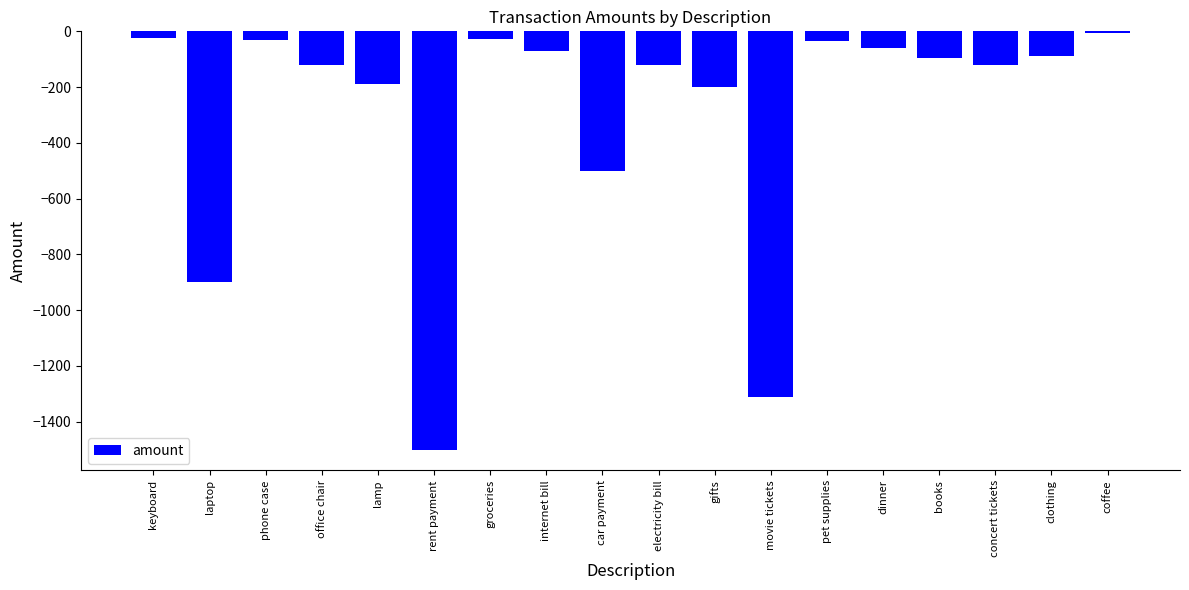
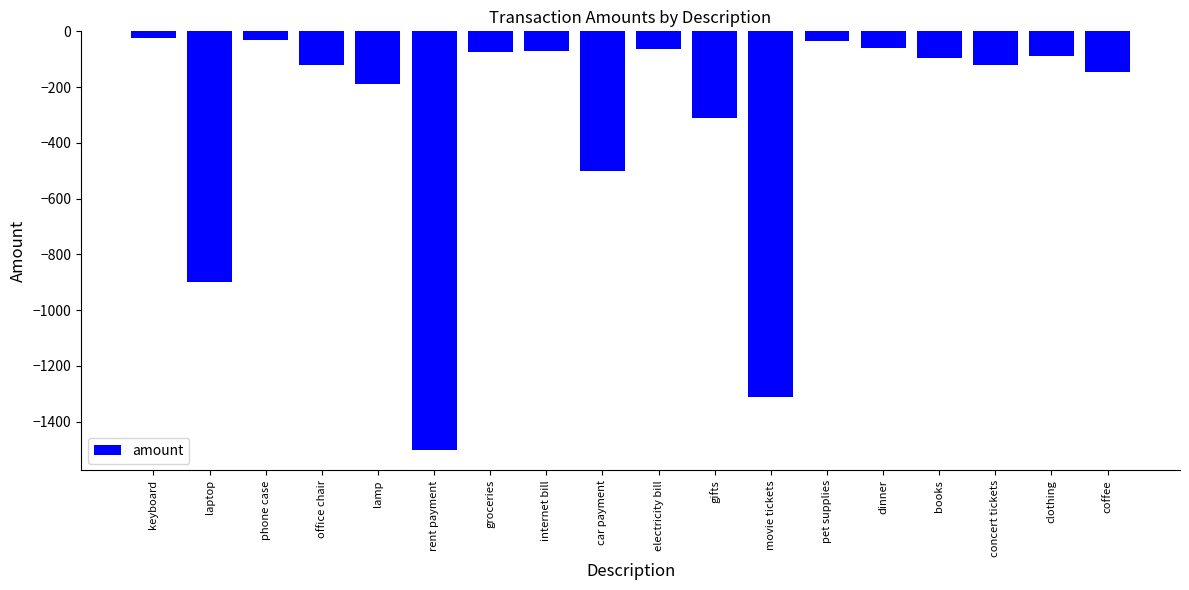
groceries: -30 -> -80
electricity bill: -120 -> -70
gifts: -200 -> -310
coffee: -10 -> -150
